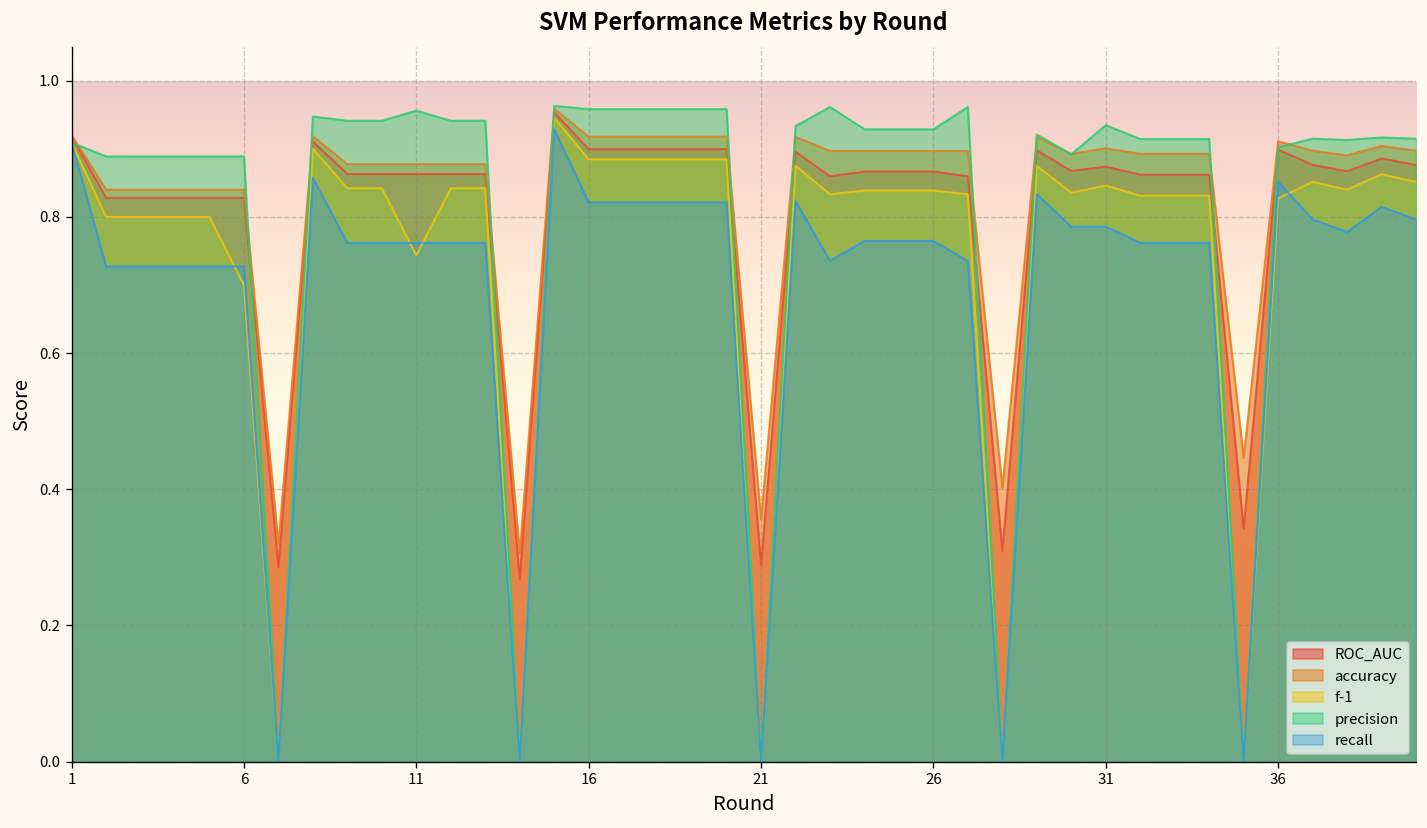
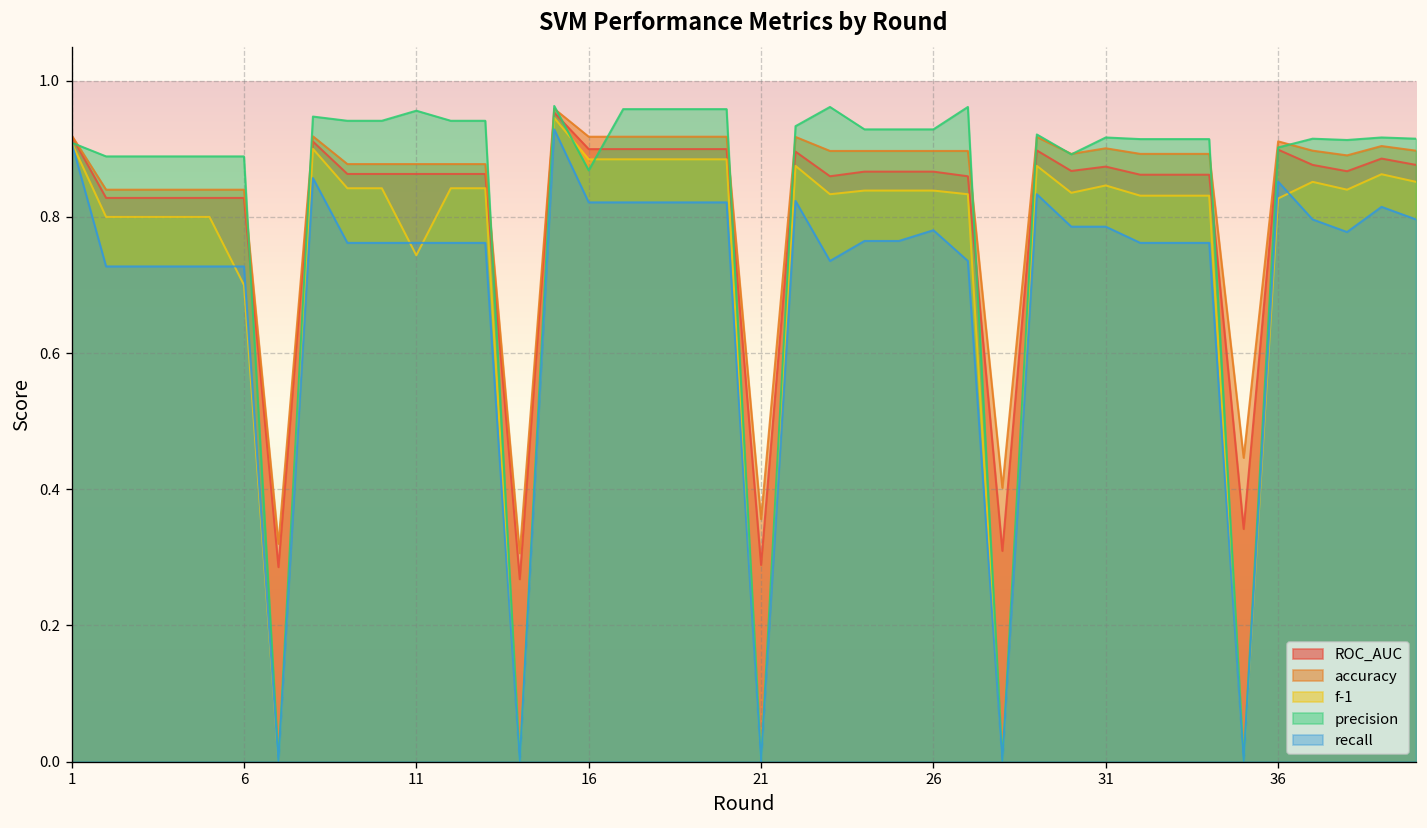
precision, 16: 0.96 -> 0.87
recall, 26: 0.76 -> 0.78
precision, 31: 0.93 -> 0.92
